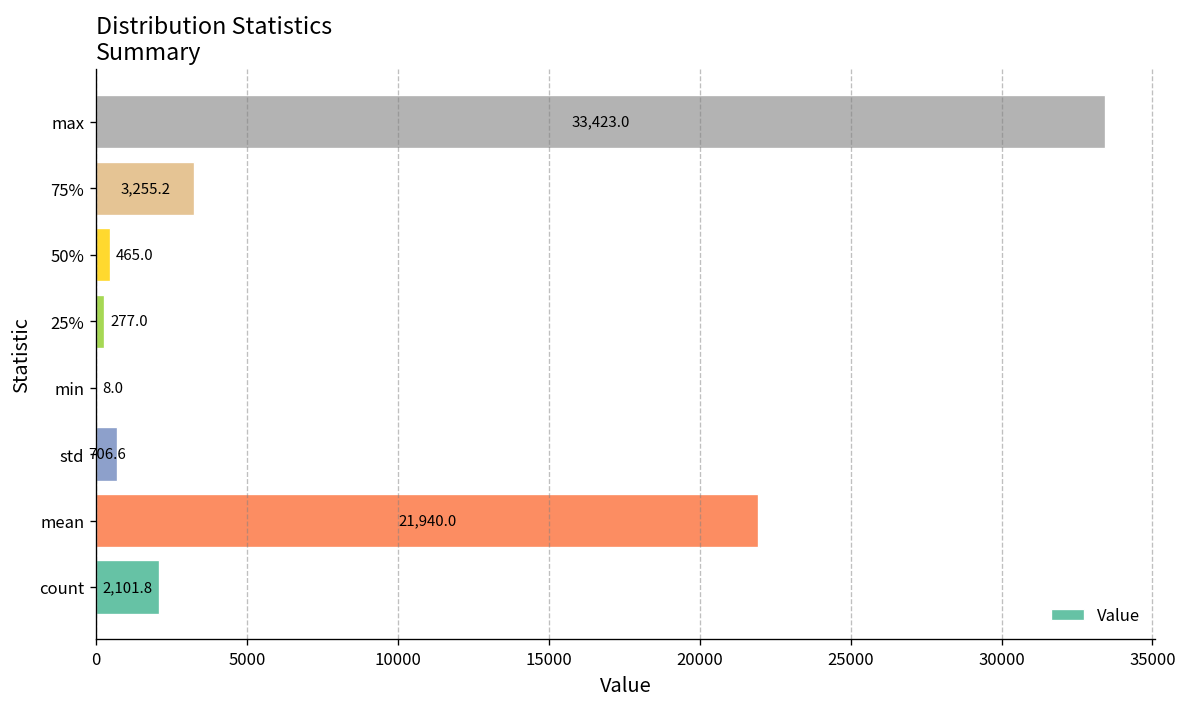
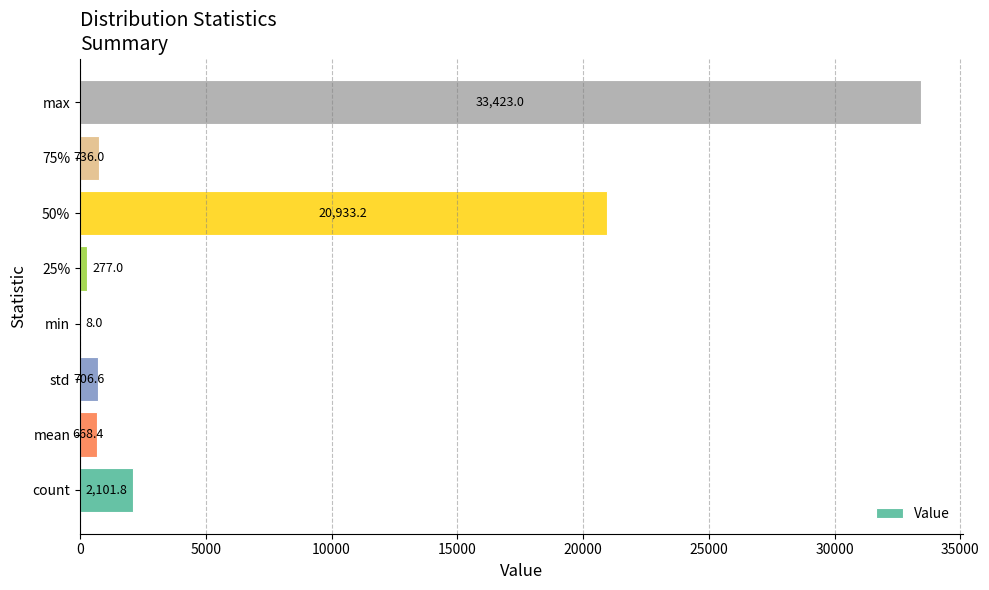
75%: 3,255.2 -> 736.0
50%: 465.0 -> 20,933.2
mean: 21,940.0 -> 668.4
